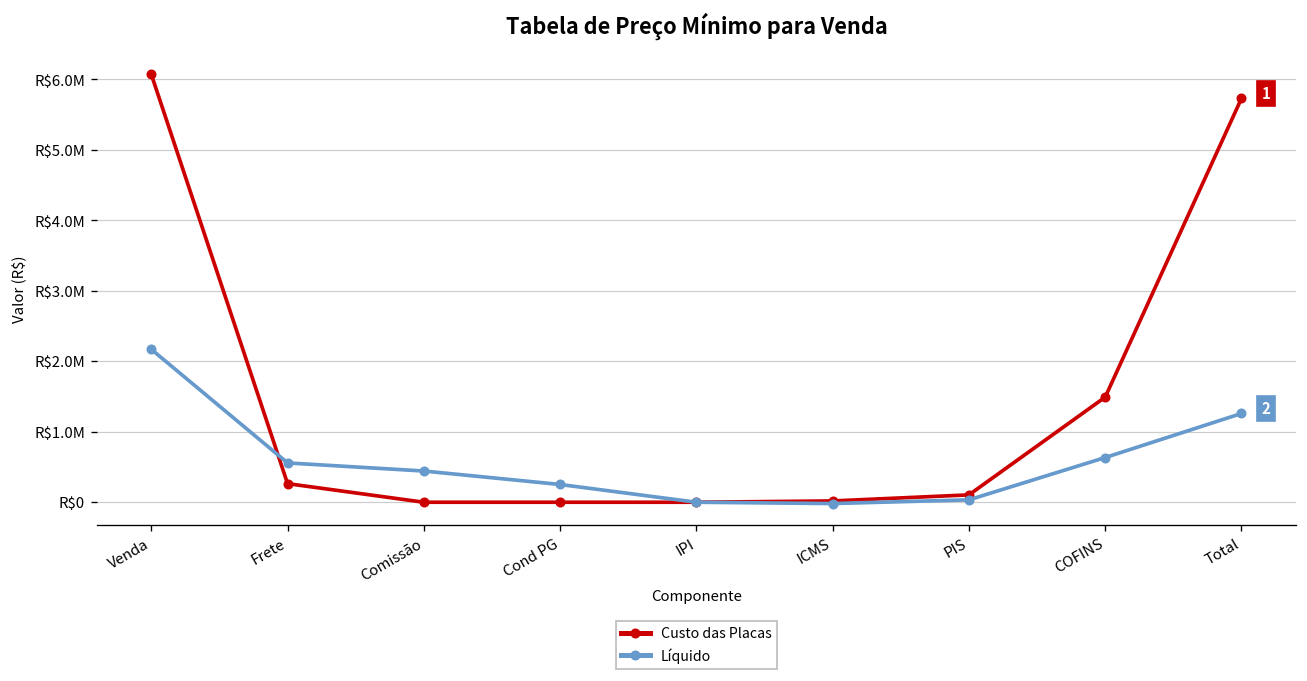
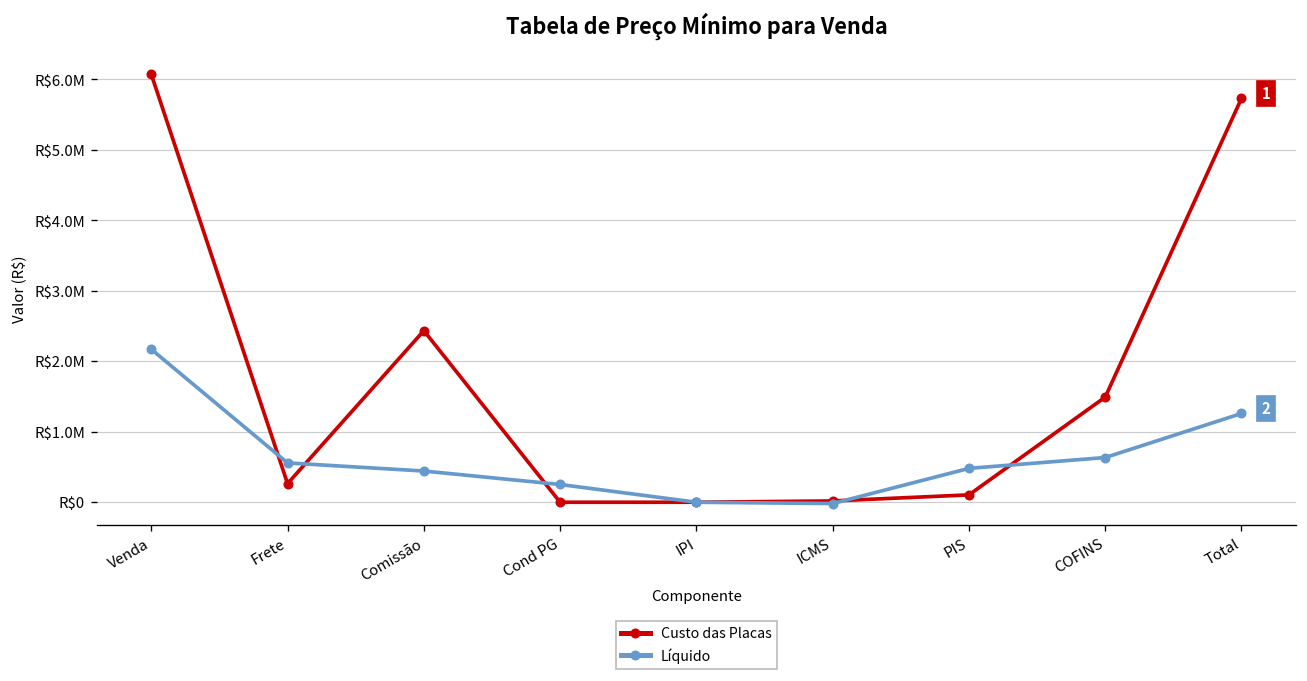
Custo das Placas, Comissão: R$0 -> R$2400000
Líquido, PIS: R$0 -> R$500000
